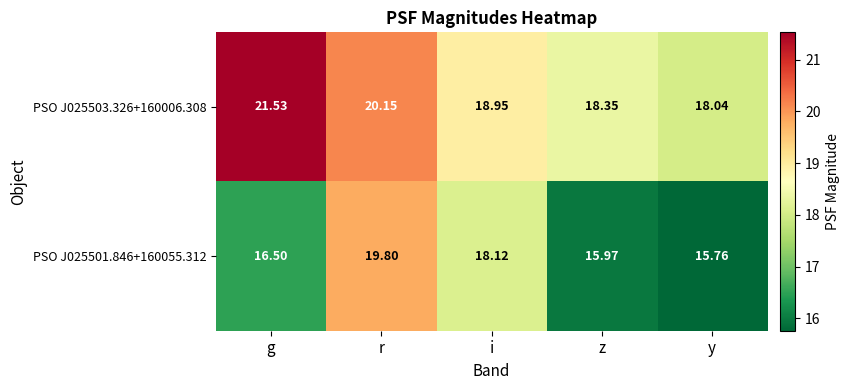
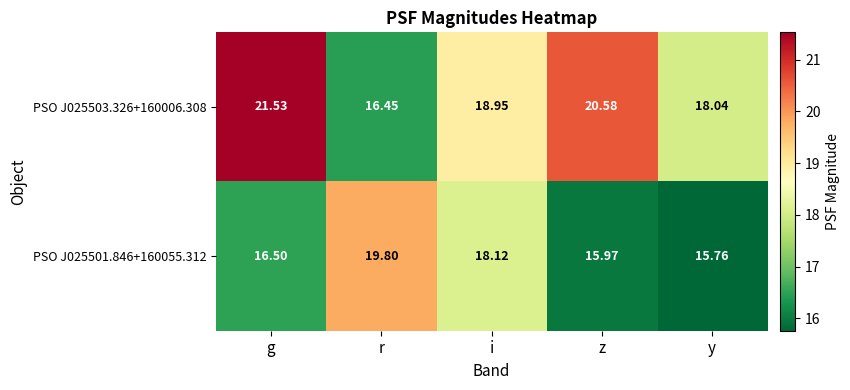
PSO J025503.326+160006.308, r: 20.15 -> 16.45
PSO J025503.326+160006.308, z: 18.35 -> 20.58
